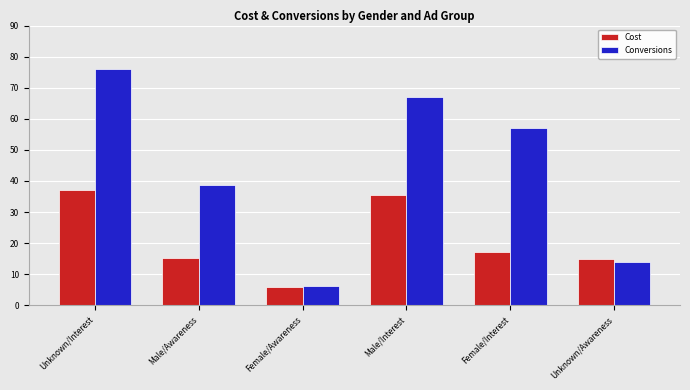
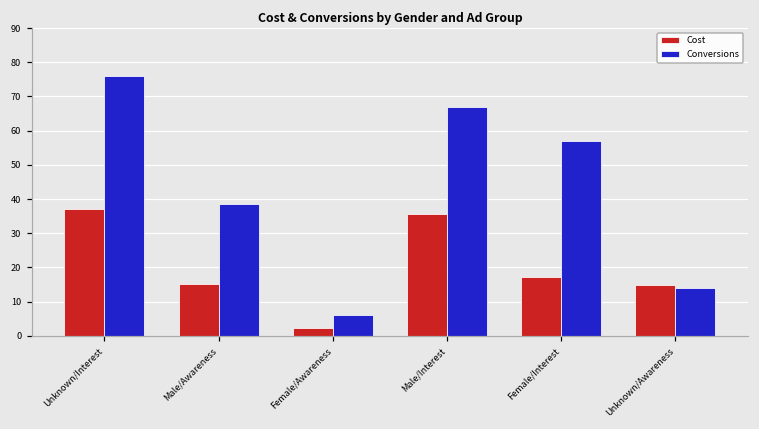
Cost, Female/Awareness: 6 -> 2
